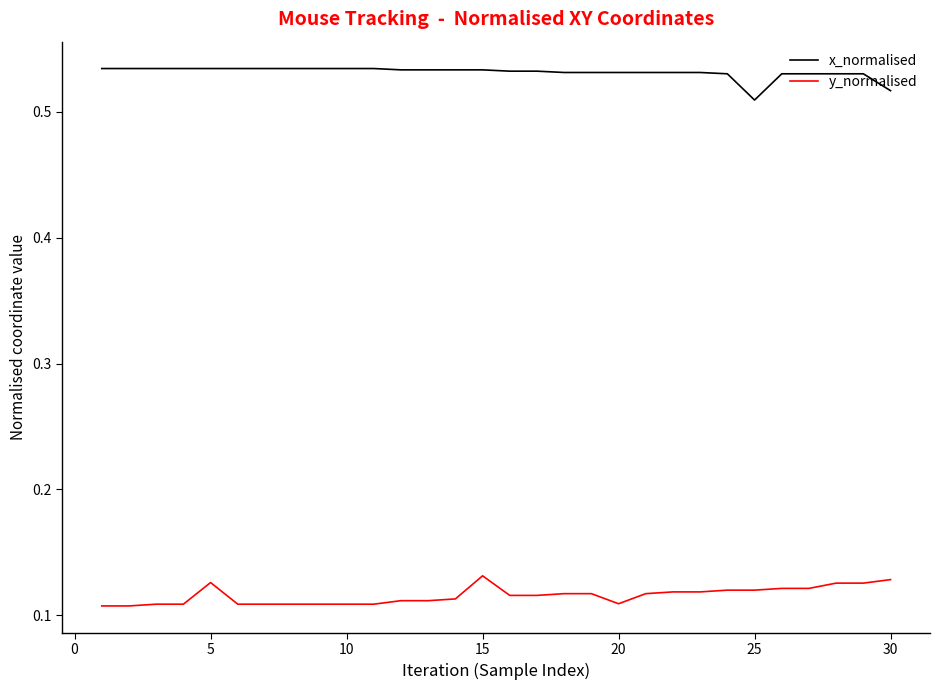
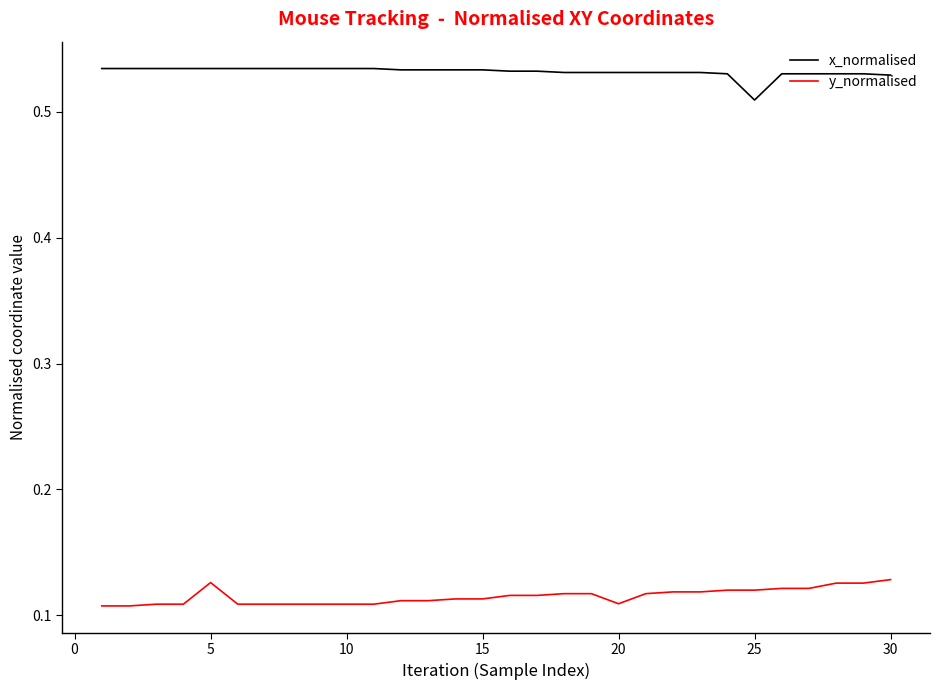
y_normalised, 15: 0.131 -> 0.113
x_normalised, 30: 0.517 -> 0.529
